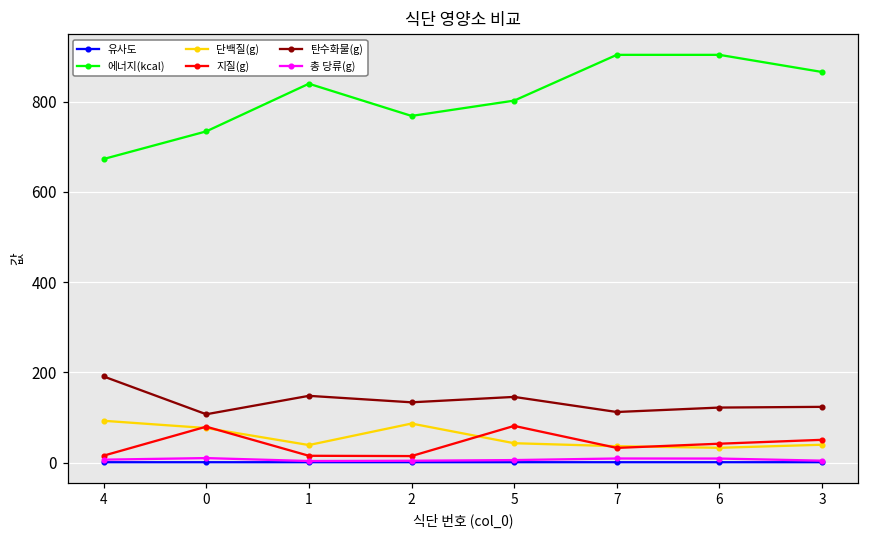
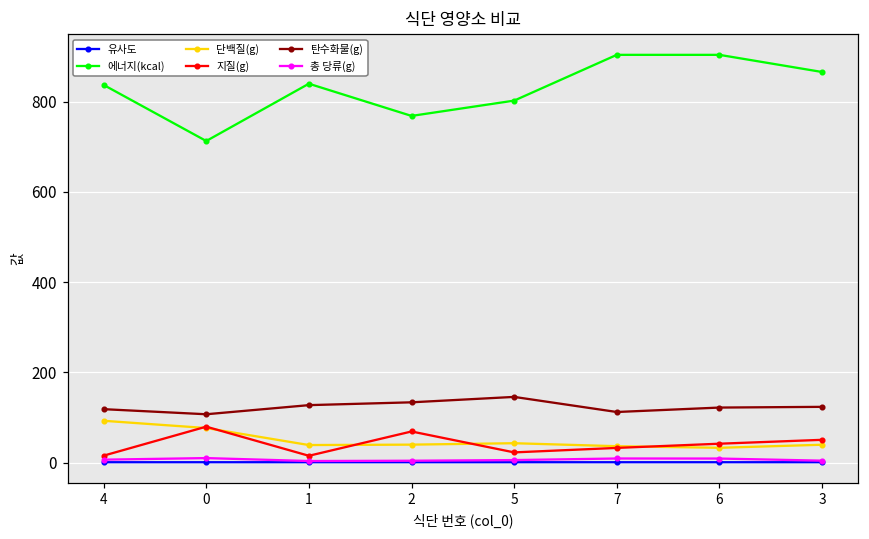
에너지(kcal), 4: 670 -> 840
탄수화물(g), 4: 190 -> 120
에너지(kcal), 0: 730 -> 710
탄수화물(g), 1: 150 -> 130
단백질(g), 2: 90 -> 40
지질(g), 2: 10 -> 70
지질(g), 5: 80 -> 20
